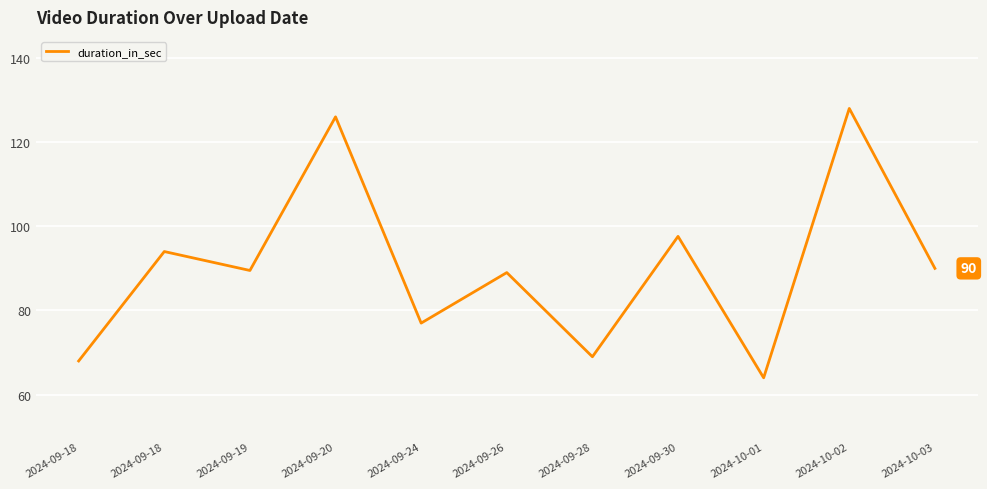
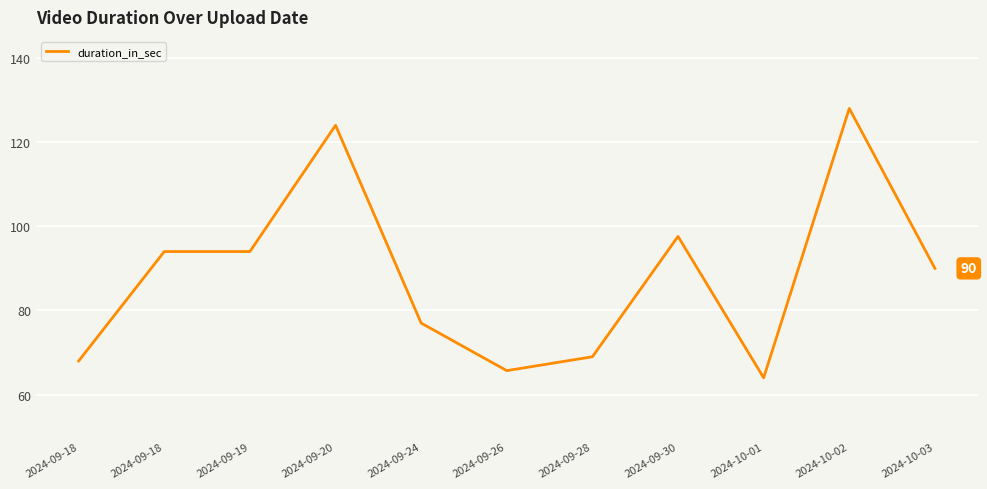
2024-09-19: 90 -> 94
2024-09-20: 126 -> 124
2024-09-26: 89 -> 66
